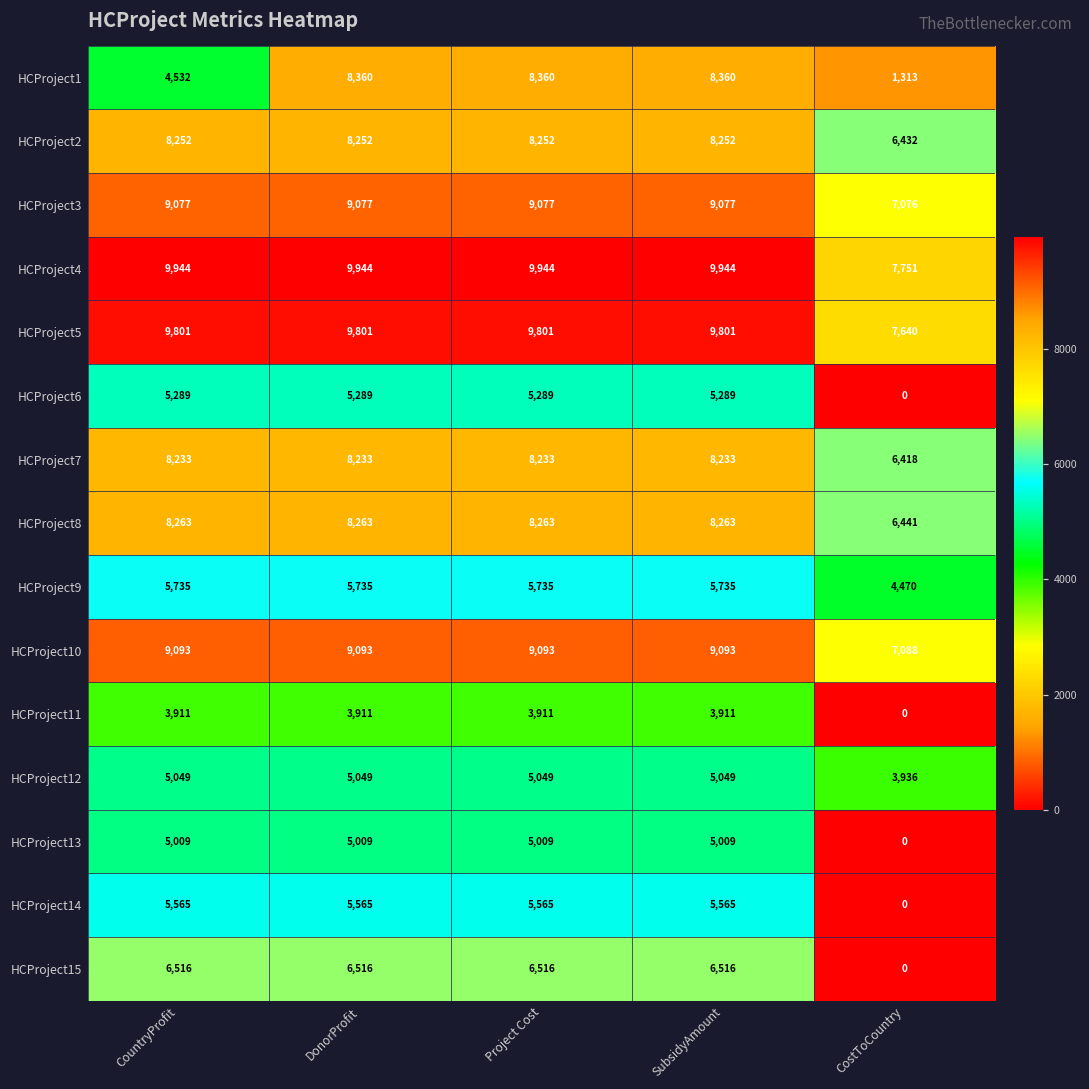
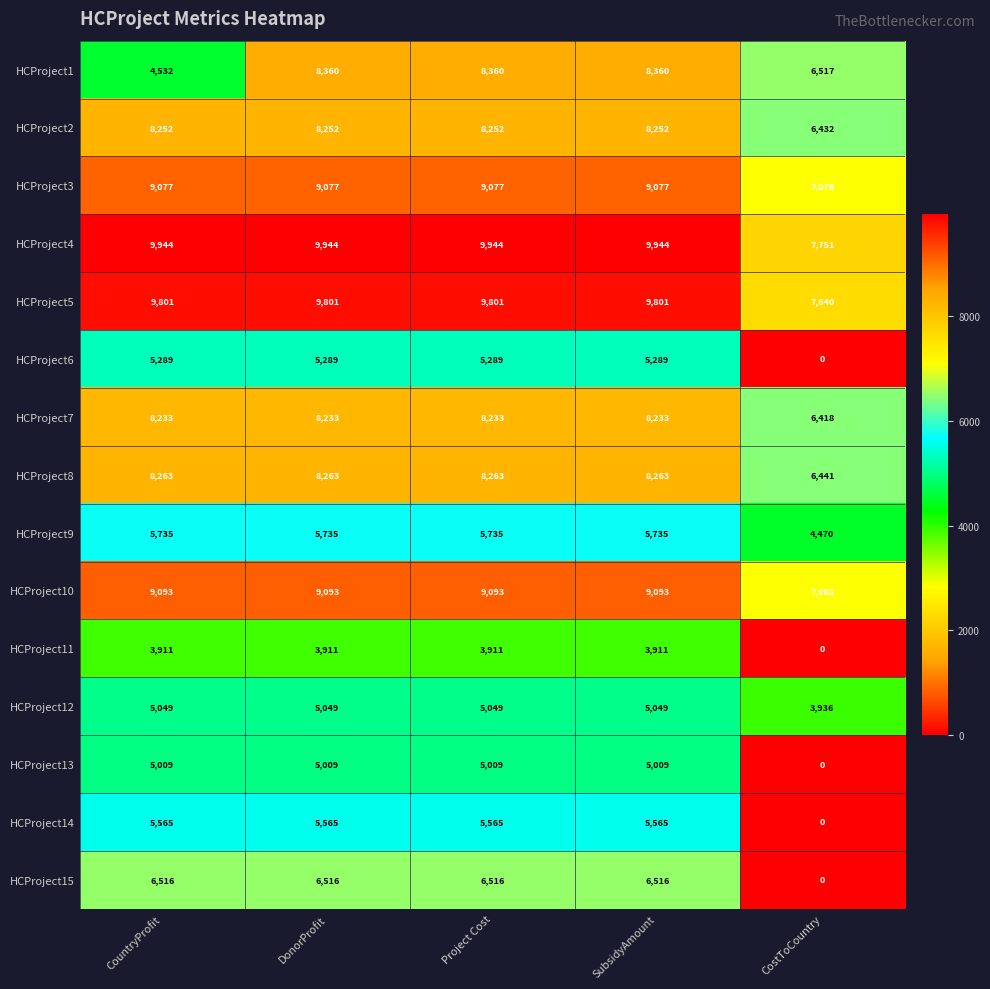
HCProject1, CostToCountry: 1,313 -> 6,517
